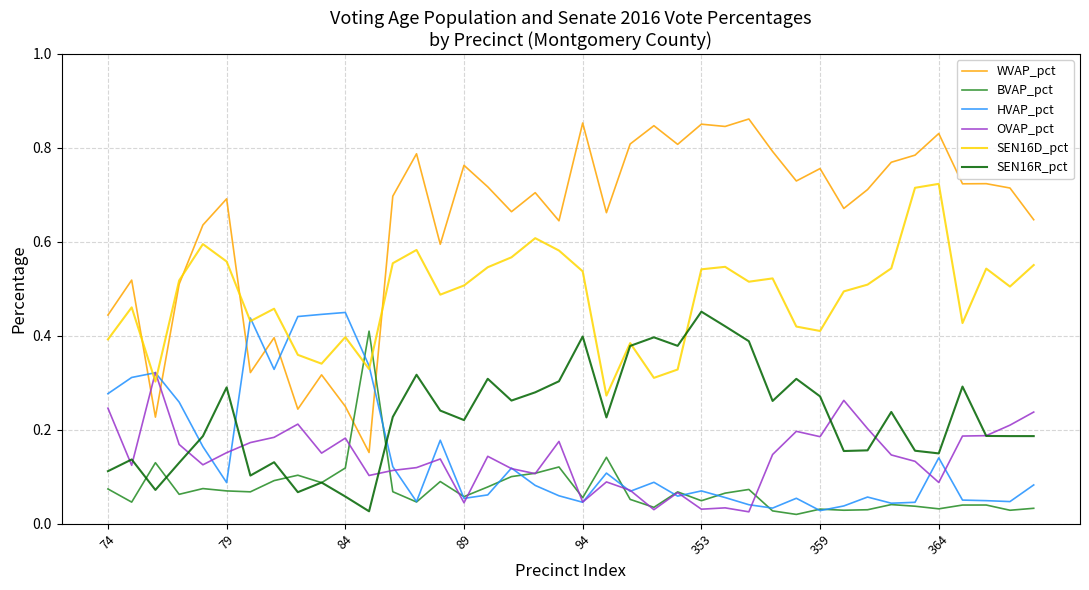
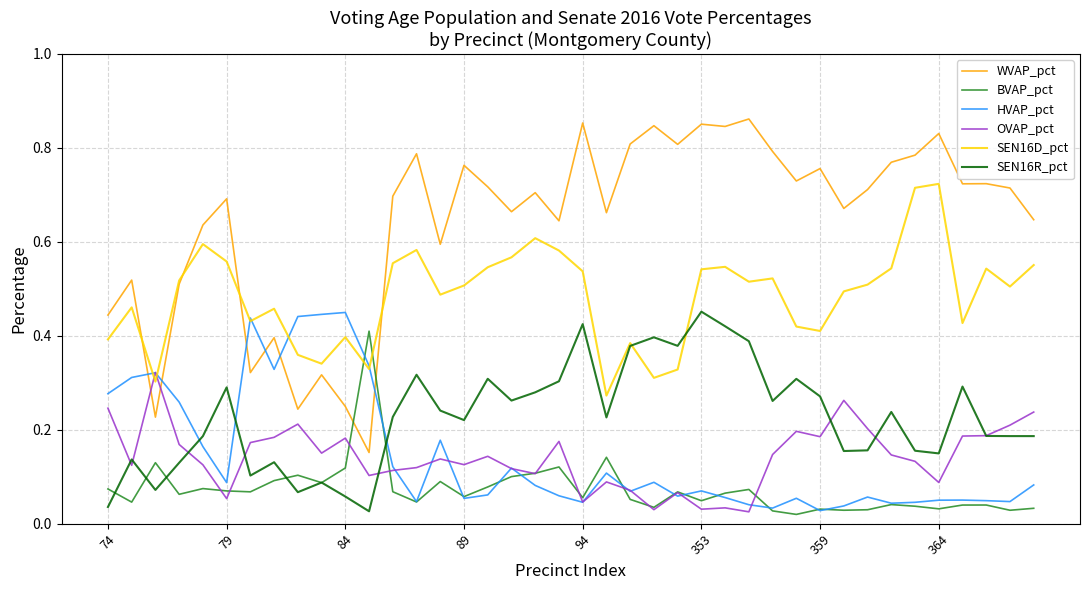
SEN16R_pct, 74: 0.11 -> 0.04
OVAP_pct, 79: 0.15 -> 0.05
OVAP_pct, 89: 0.04 -> 0.13
SEN16R_pct, 94: 0.40 -> 0.42
HVAP_pct, 364: 0.14 -> 0.05
